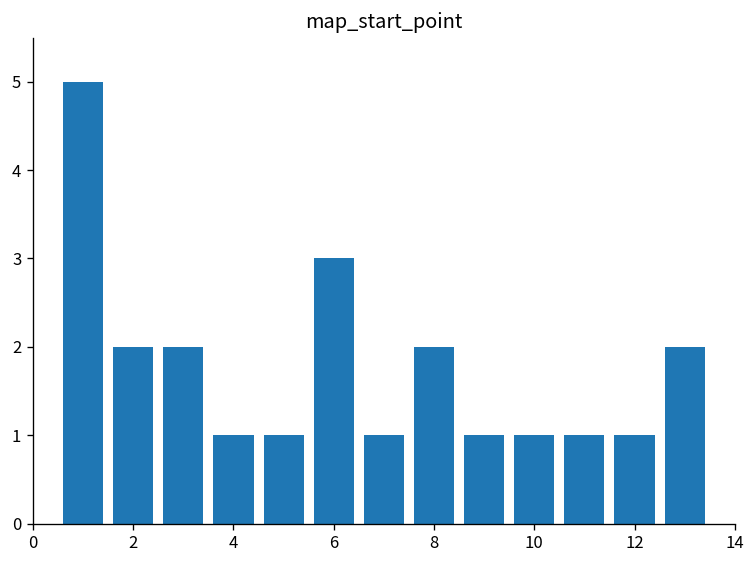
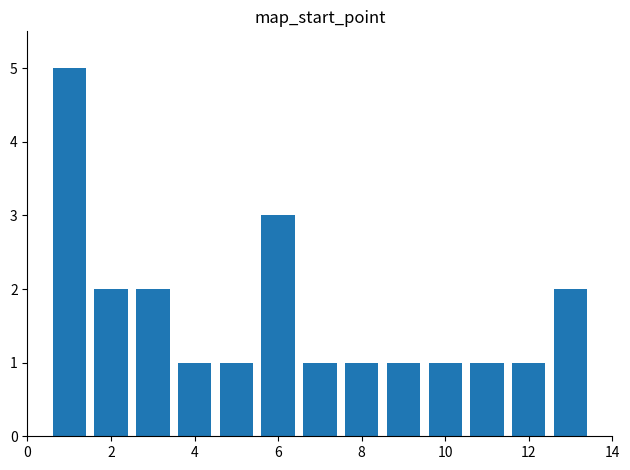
8: 2 -> 1
